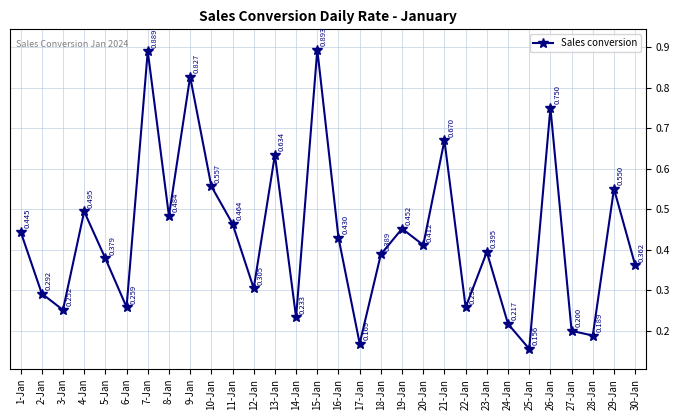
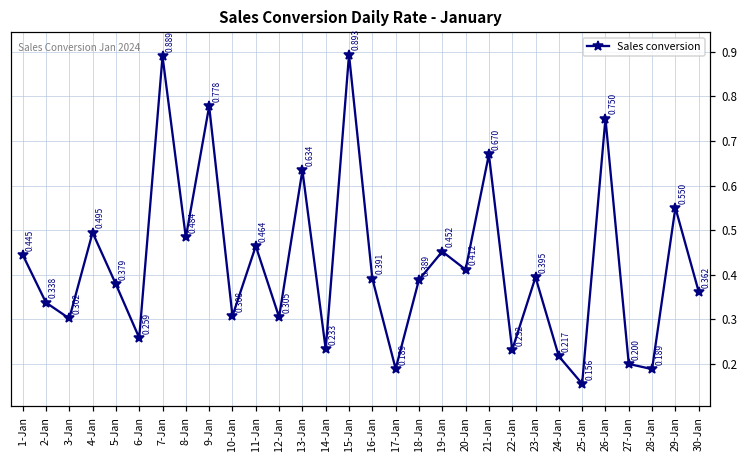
2-Jan: 0.292 -> 0.338
3-Jan: 0.252 -> 0.302
9-Jan: 0.827 -> 0.778
10-Jan: 0.557 -> 0.308
16-Jan: 0.430 -> 0.391
17-Jan: 0.169 -> 0.189
22-Jan: 0.258 -> 0.232
